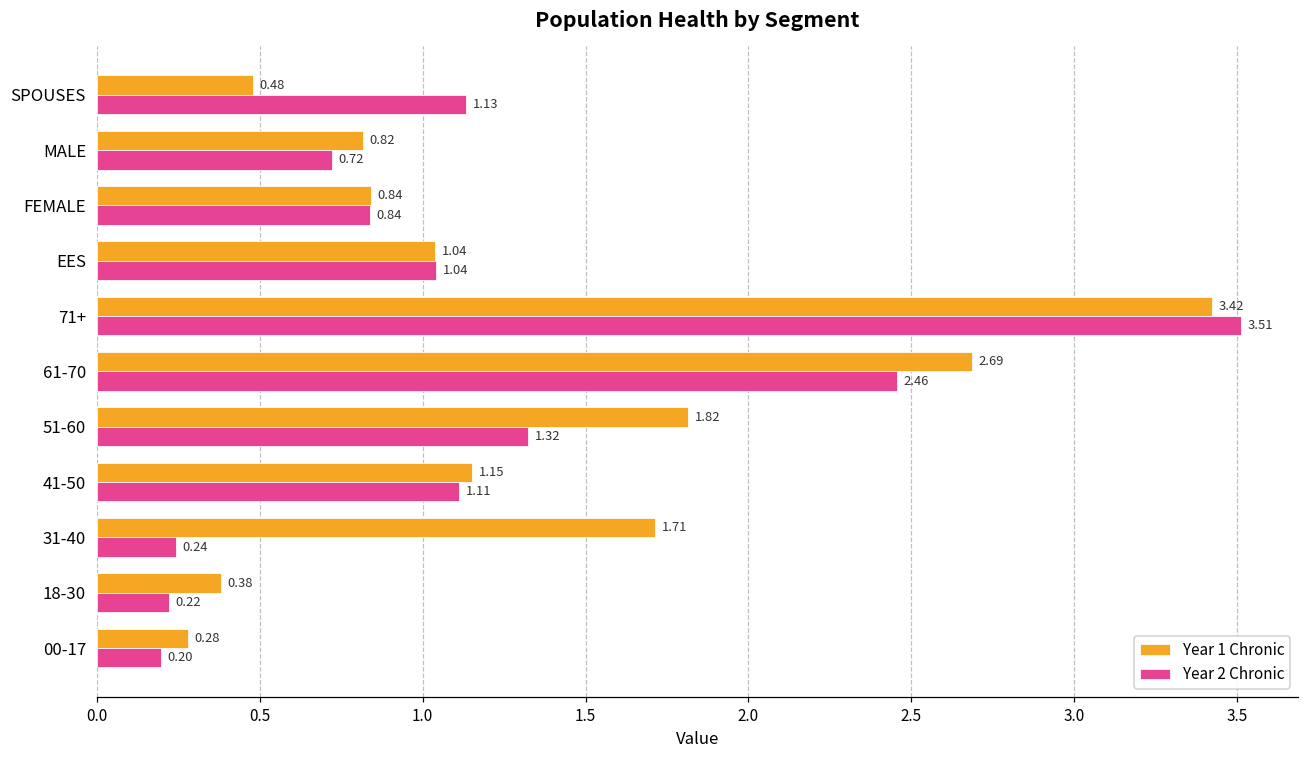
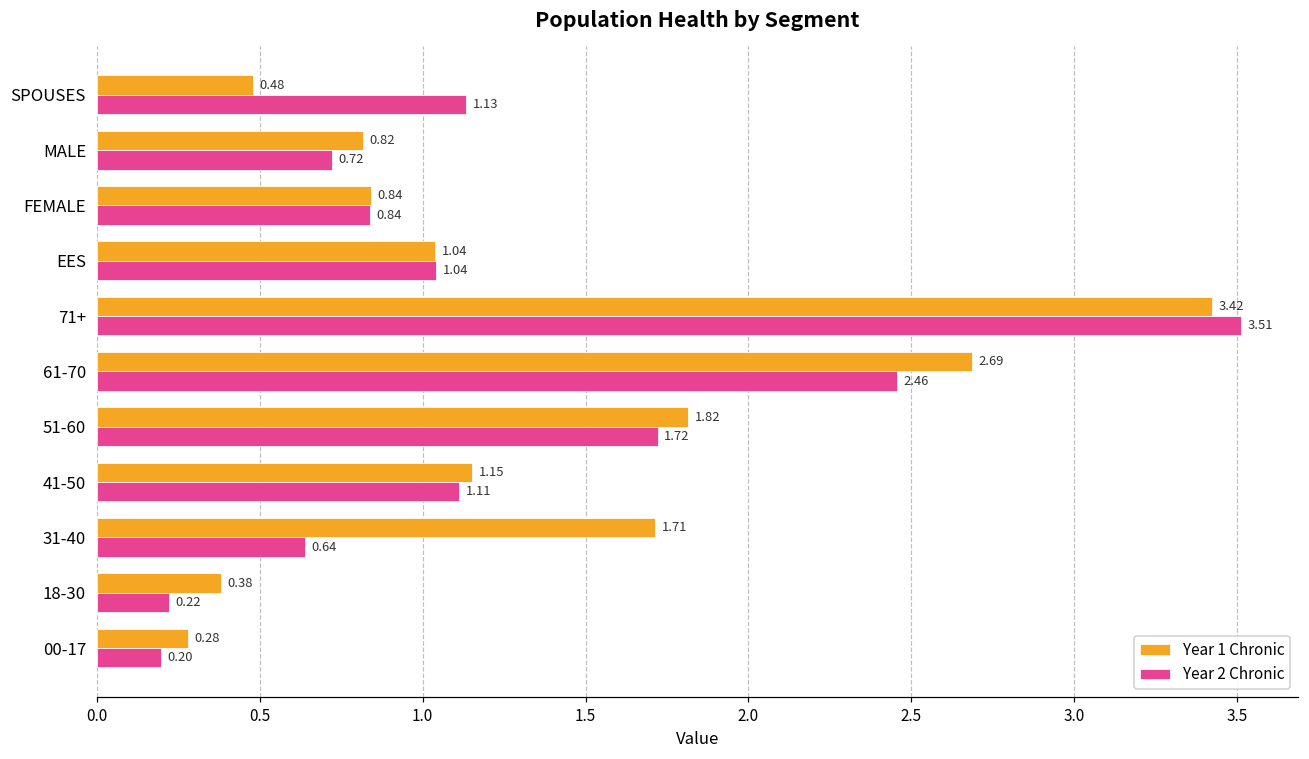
Year 2 Chronic, 51-60: 1.32 -> 1.72
Year 2 Chronic, 31-40: 0.24 -> 0.64
